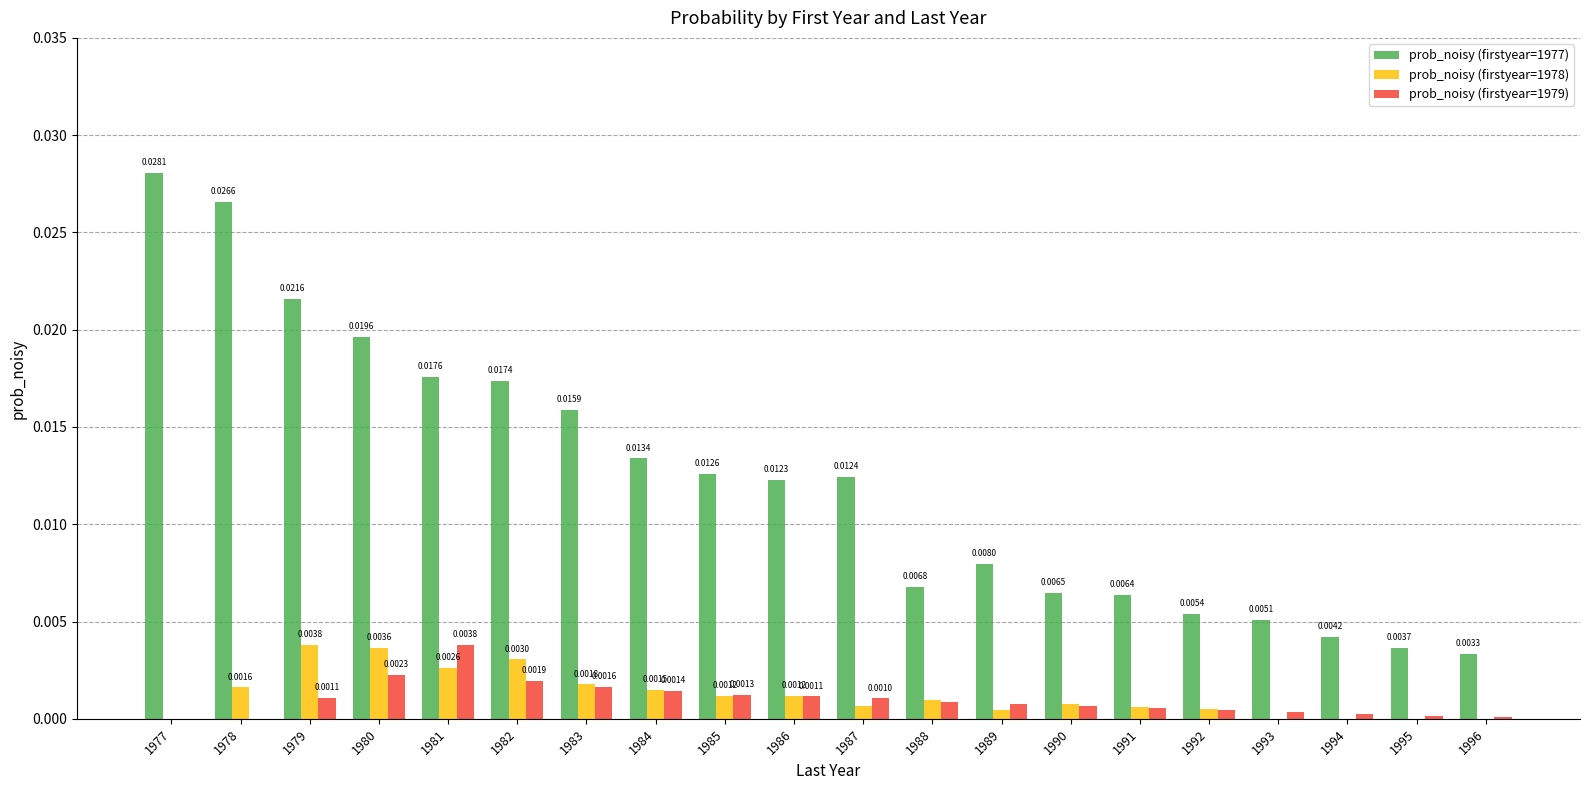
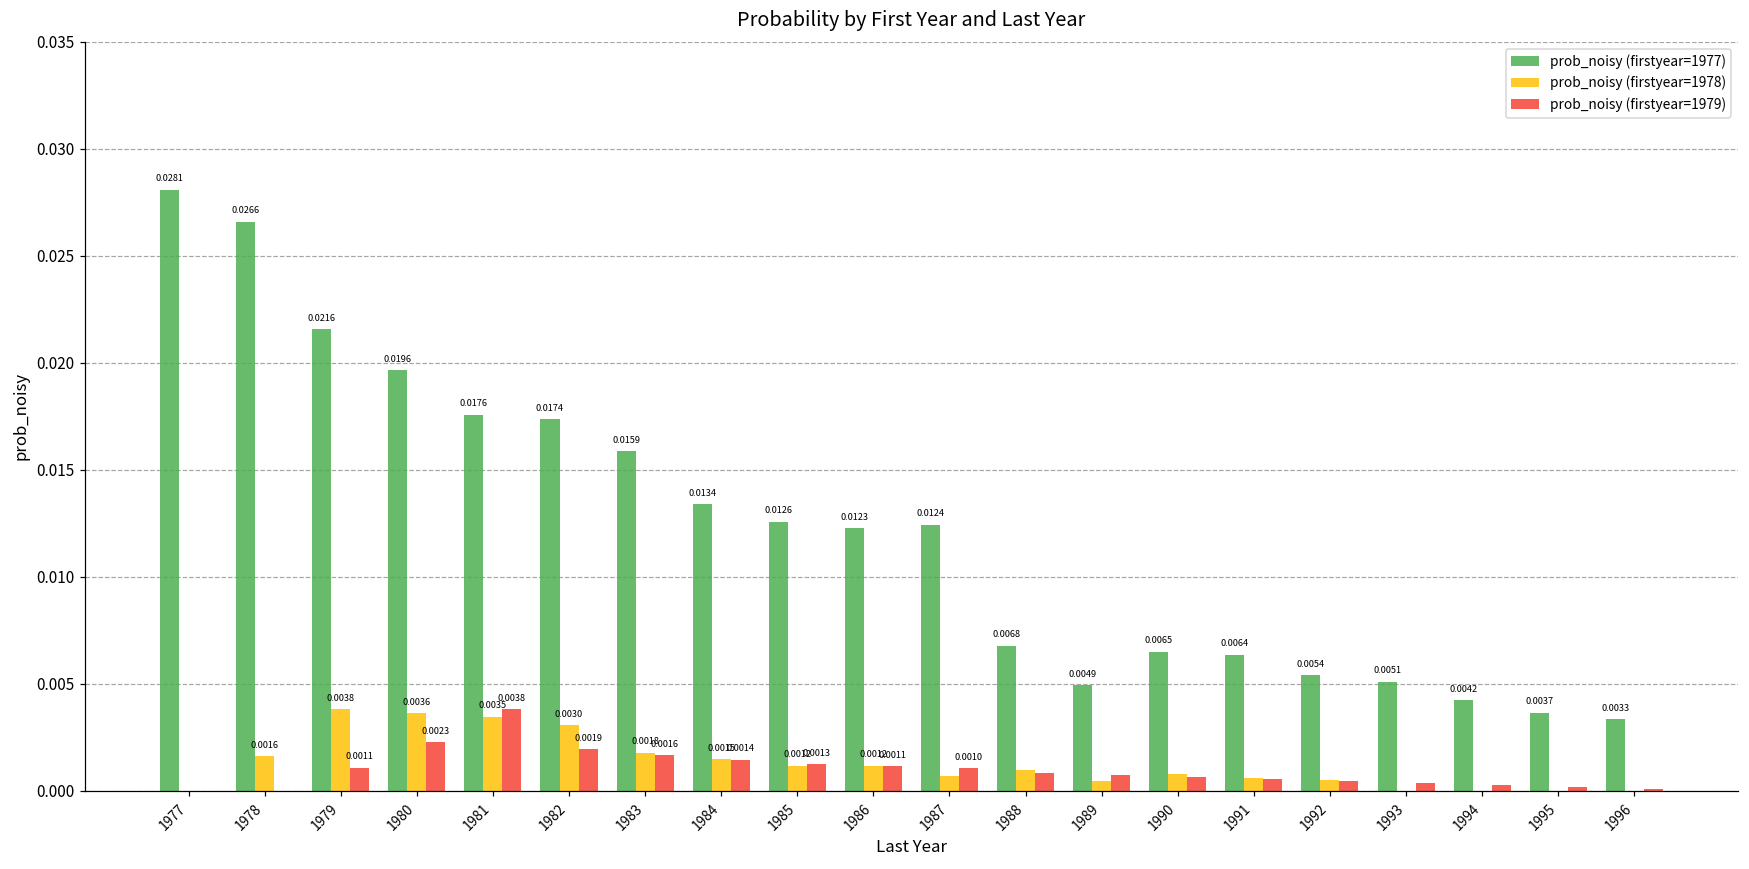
prob_noisy (firstyear=1978), 1981: 0.0026 -> 0.0035
prob_noisy (firstyear=1977), 1989: 0.0080 -> 0.0049
